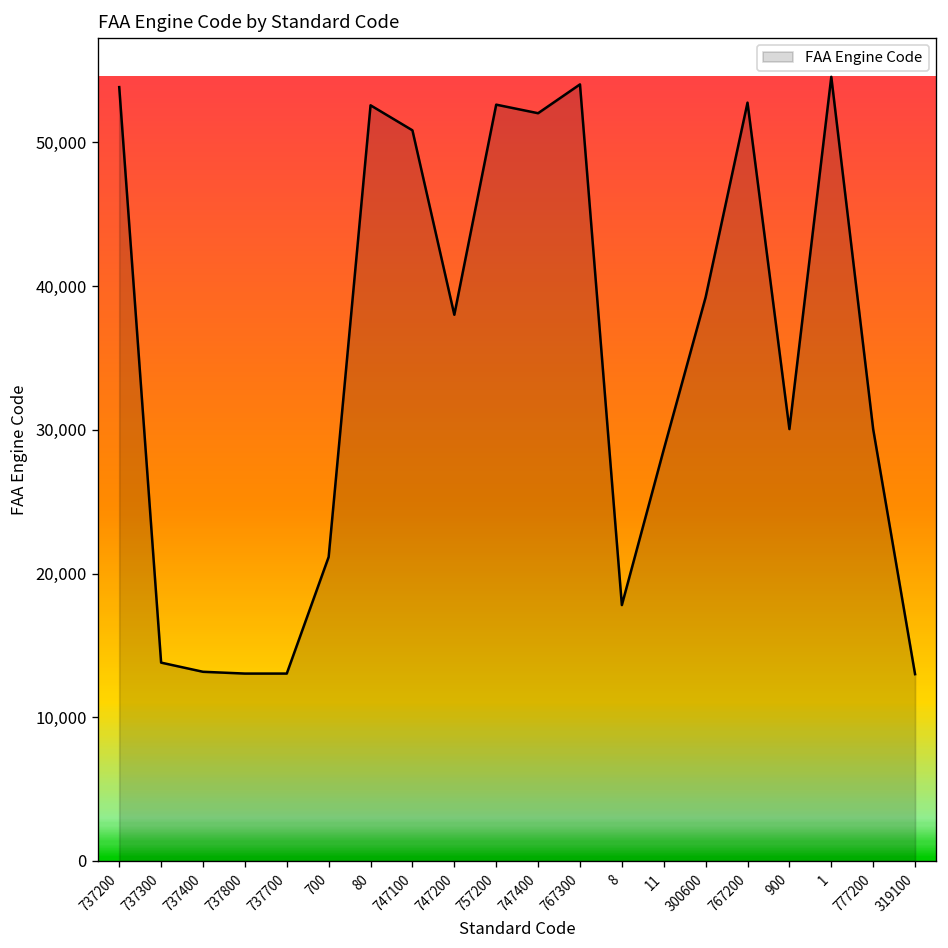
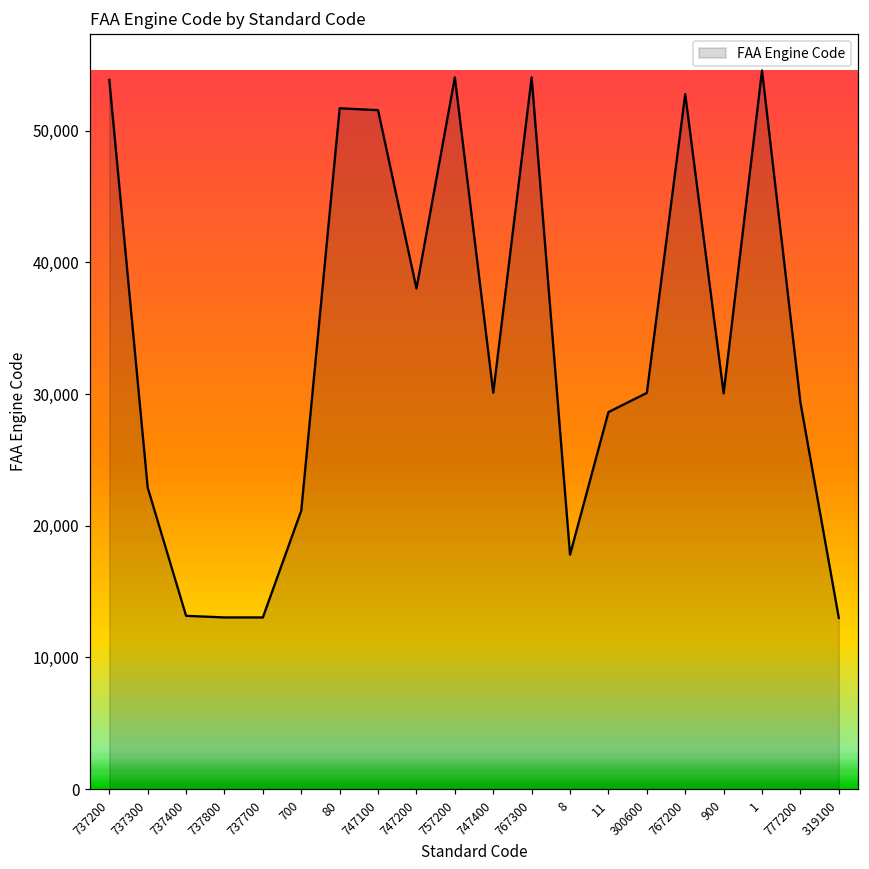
737300: 13,800 -> 22,900
80: 52,600 -> 51,700
747100: 50,800 -> 51,500
757200: 52,600 -> 54,000
747400: 52,000 -> 30,100
300600: 39,200 -> 30,100
777200: 30,000 -> 29,400
